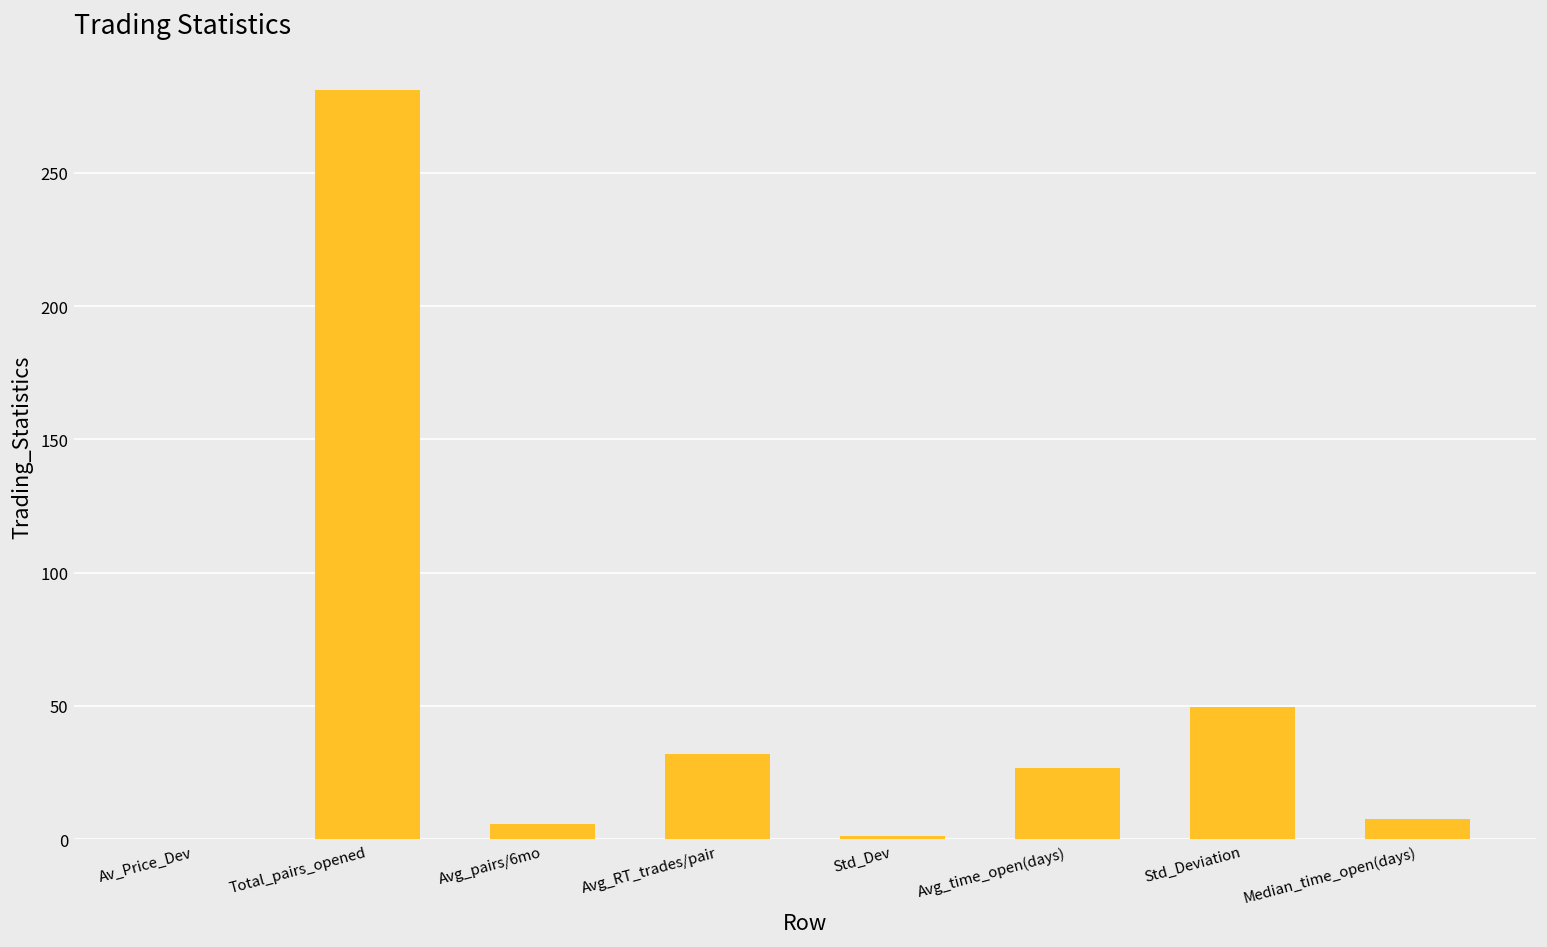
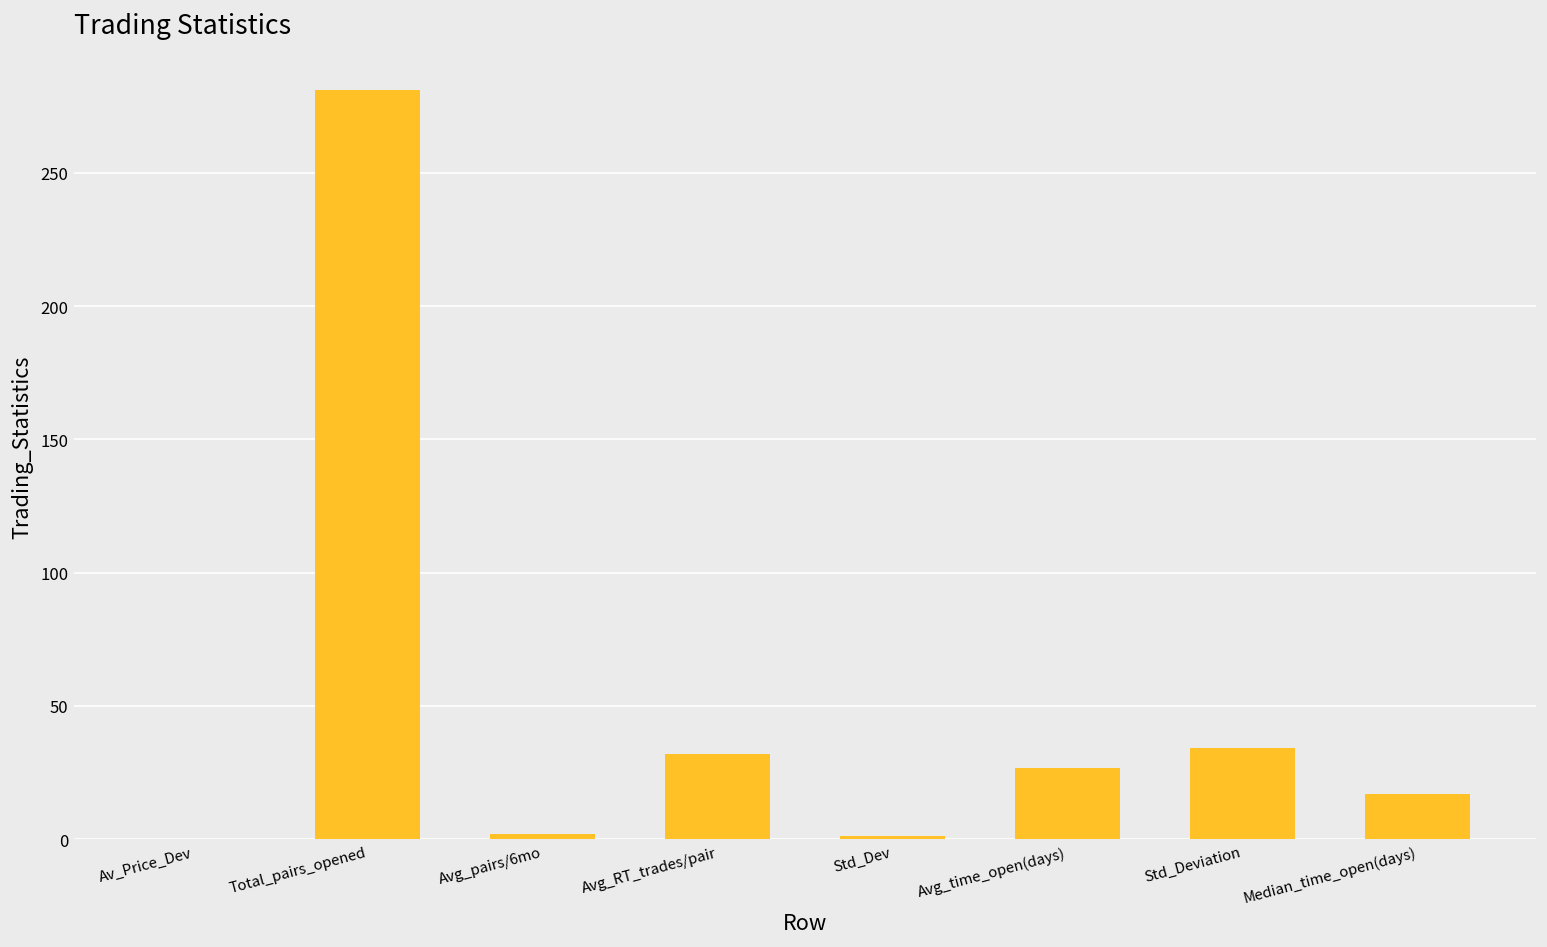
Avg_pairs/6mo: 6 -> 2
Std_Deviation: 50 -> 34
Median_time_open(days): 8 -> 17
